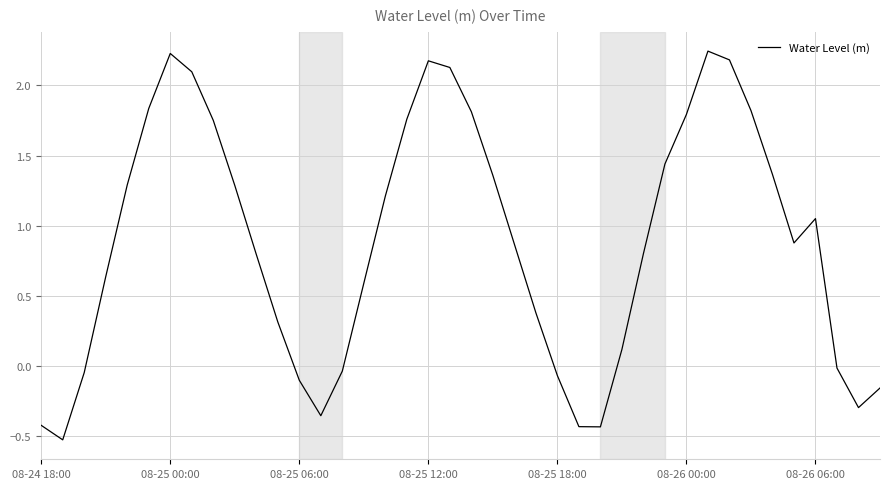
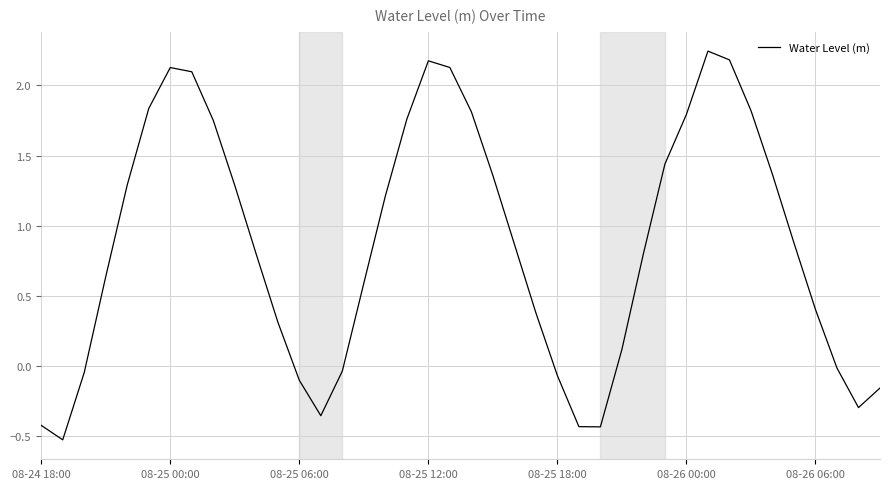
08-25 00:00: 2.23 -> 2.13
08-26 06:00: 1.05 -> 0.40
